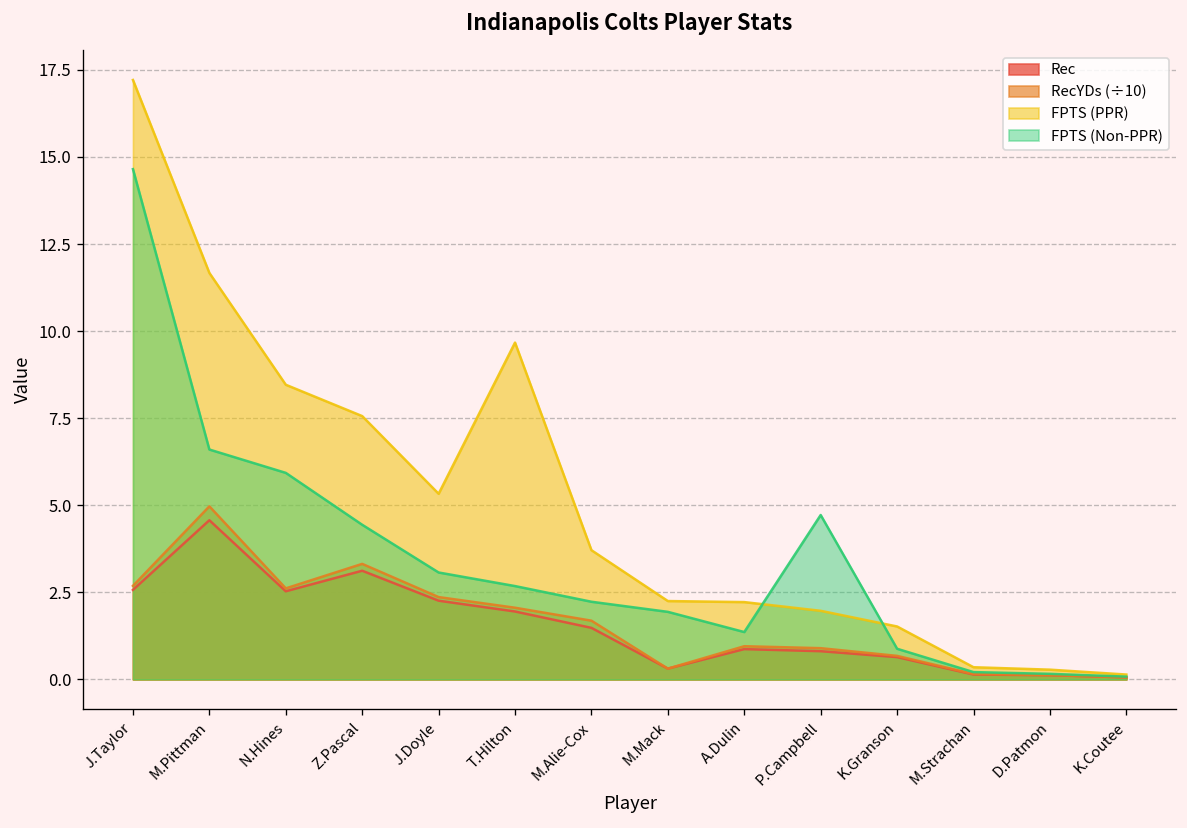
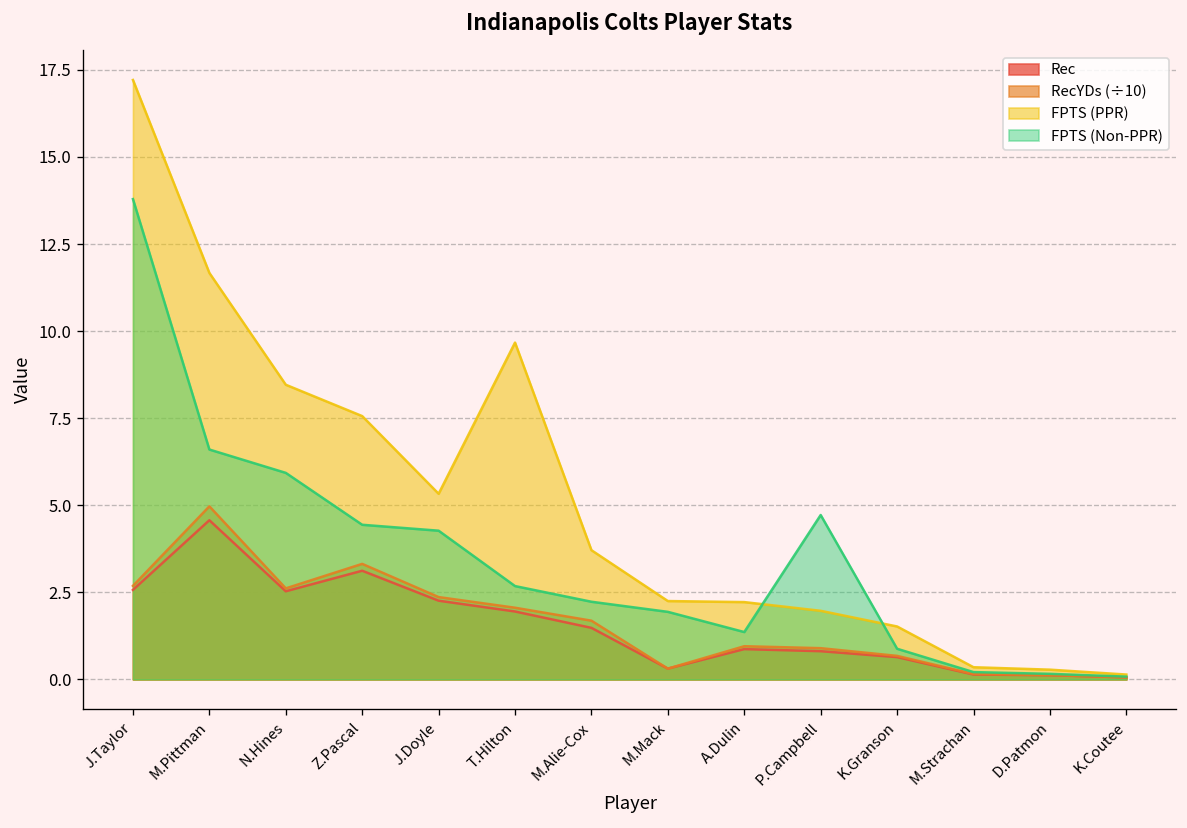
FPTS (Non-PPR), J.Taylor: 14.7 -> 13.8
FPTS (Non-PPR), J.Doyle: 3.1 -> 4.3
